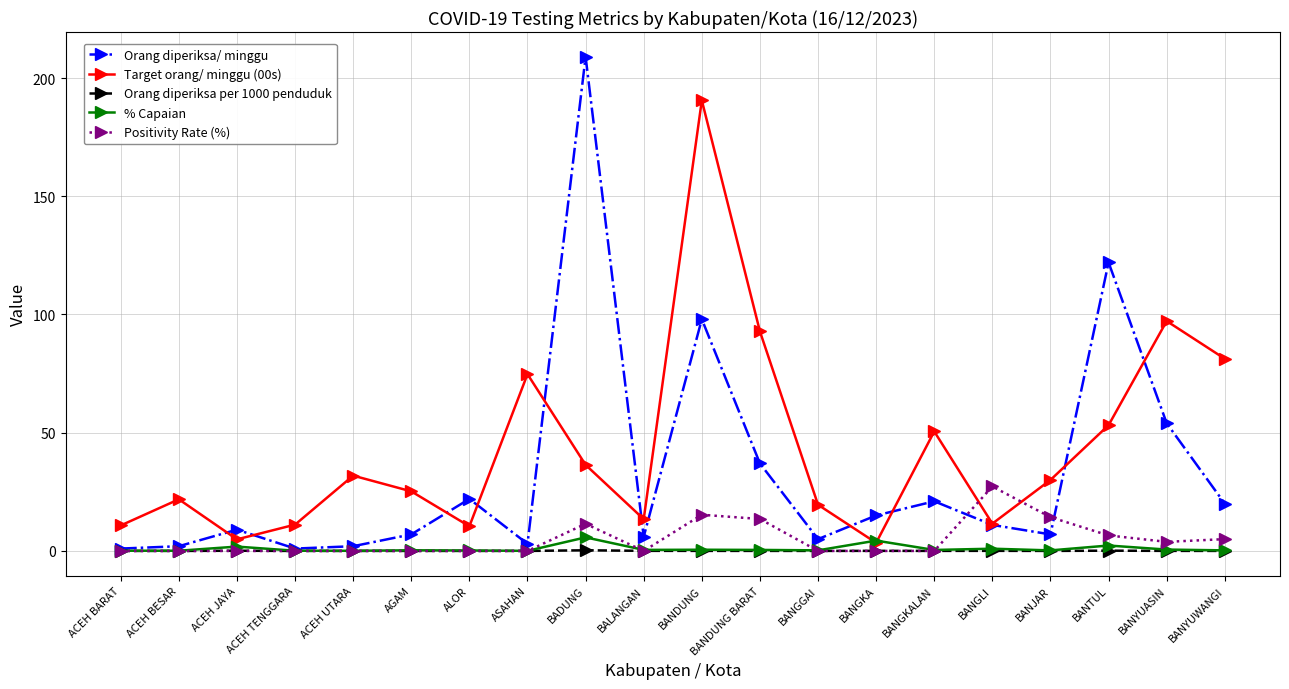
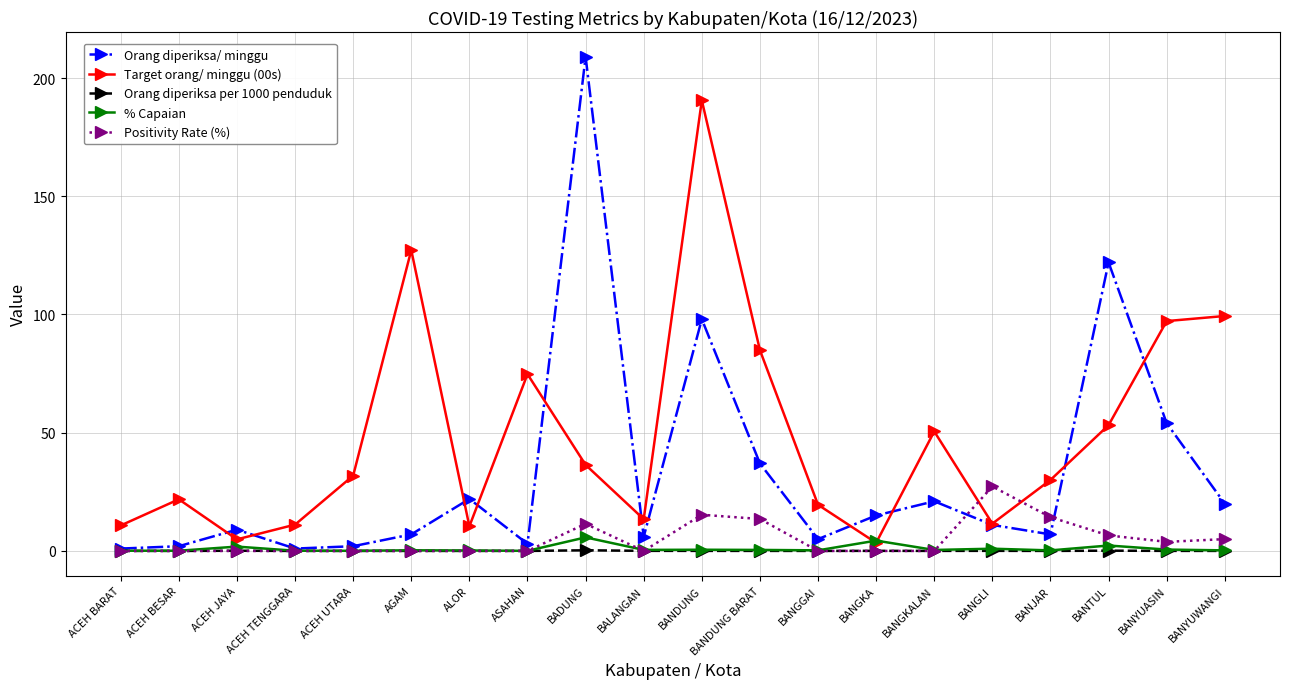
Target orang/ minggu (00s), AGAM: 25 -> 127
Target orang/ minggu (00s), BANDUNG BARAT: 93 -> 85
Target orang/ minggu (00s), BANYUWANGI: 81 -> 99
